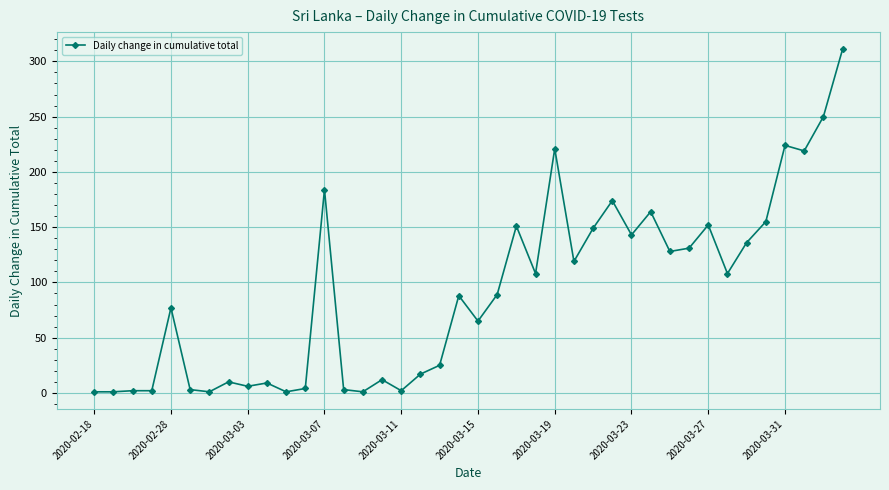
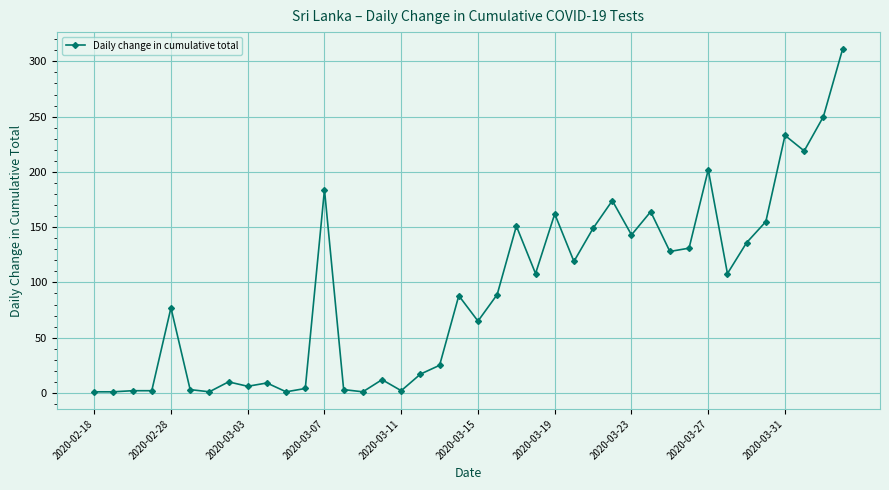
2020-03-19: 221 -> 162
2020-03-27: 152 -> 202
2020-03-31: 224 -> 233
